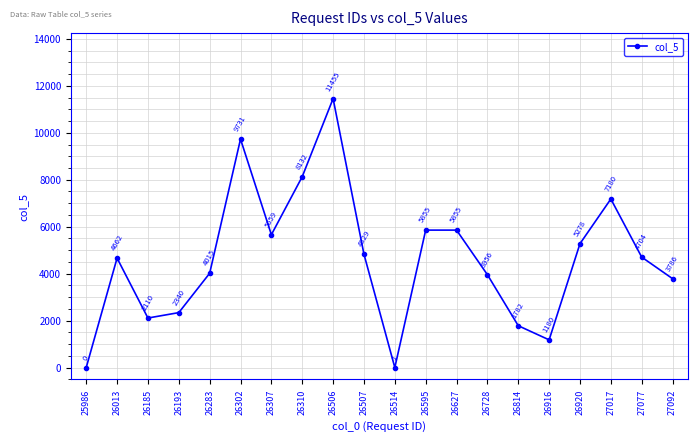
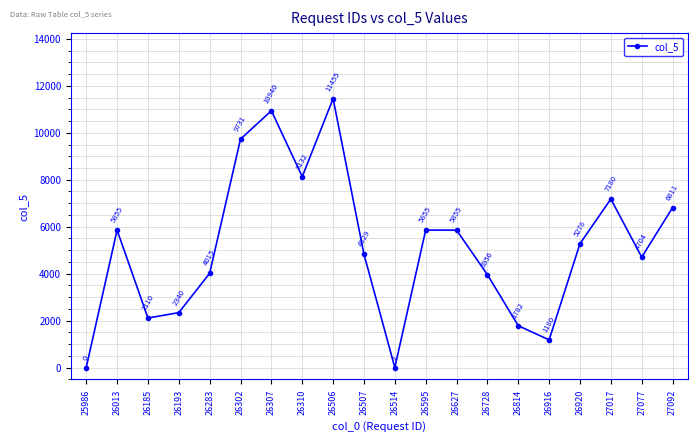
26013: 4662 -> 5855
26307: 5659 -> 10940
27092: 3786 -> 6811
